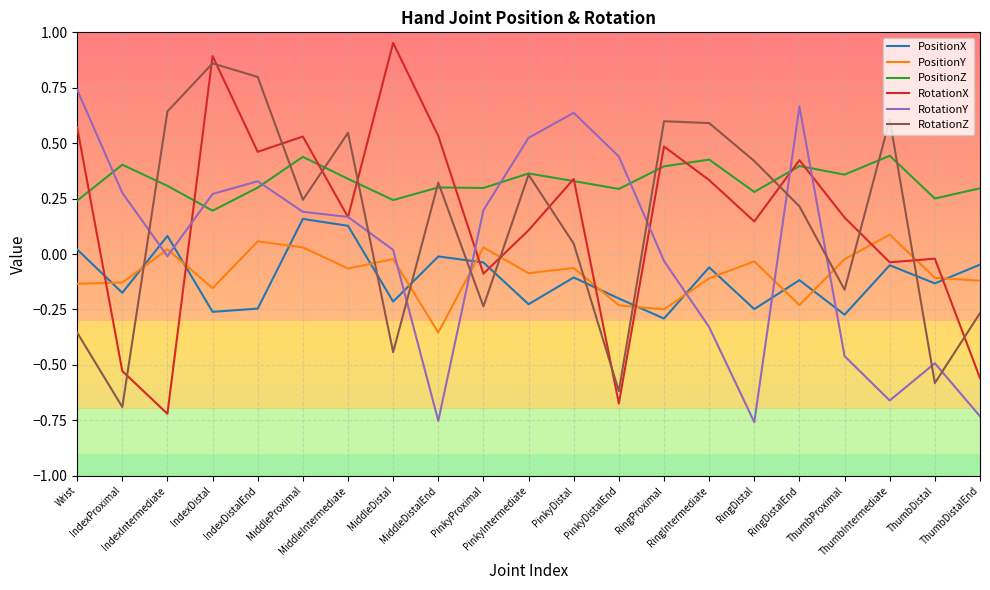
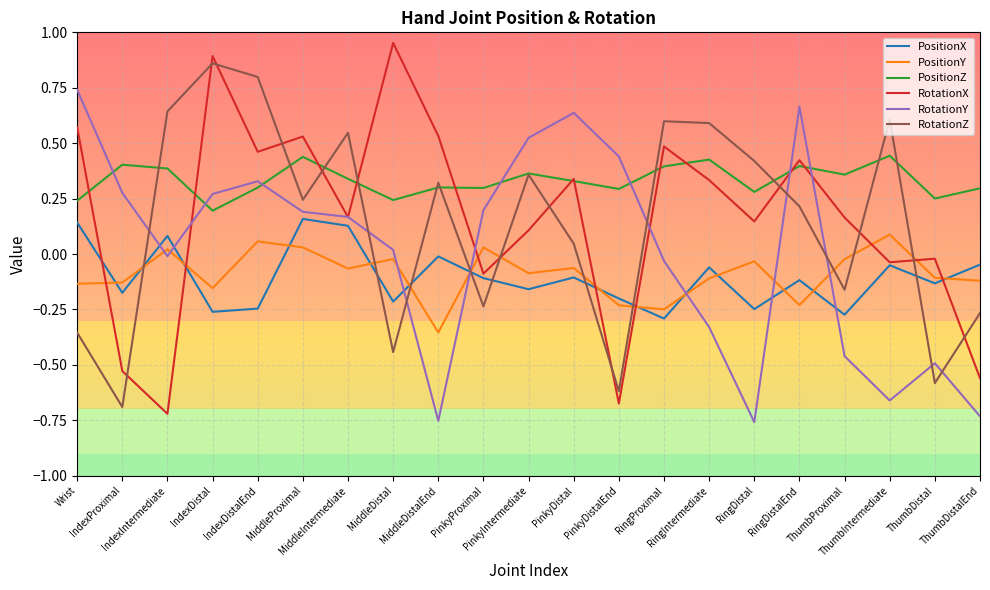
PositionX, Wrist: 0.02 -> 0.14
PositionZ, IndexIntermediate: 0.31 -> 0.39
PositionX, PinkyProximal: -0.04 -> -0.11
PositionX, PinkyIntermediate: -0.23 -> -0.16
